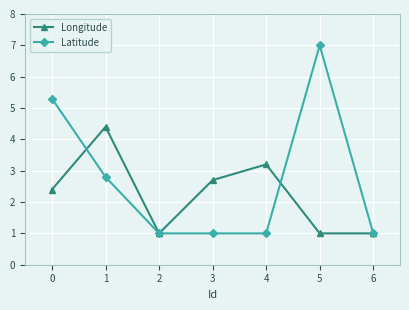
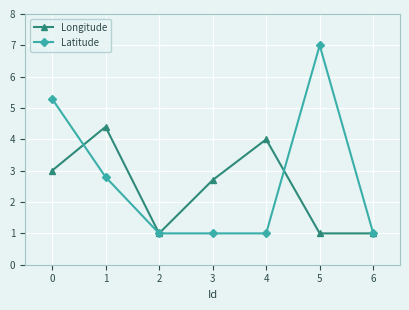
Longitude, 0: 2.4 -> 3.0
Longitude, 4: 3.2 -> 4.0
